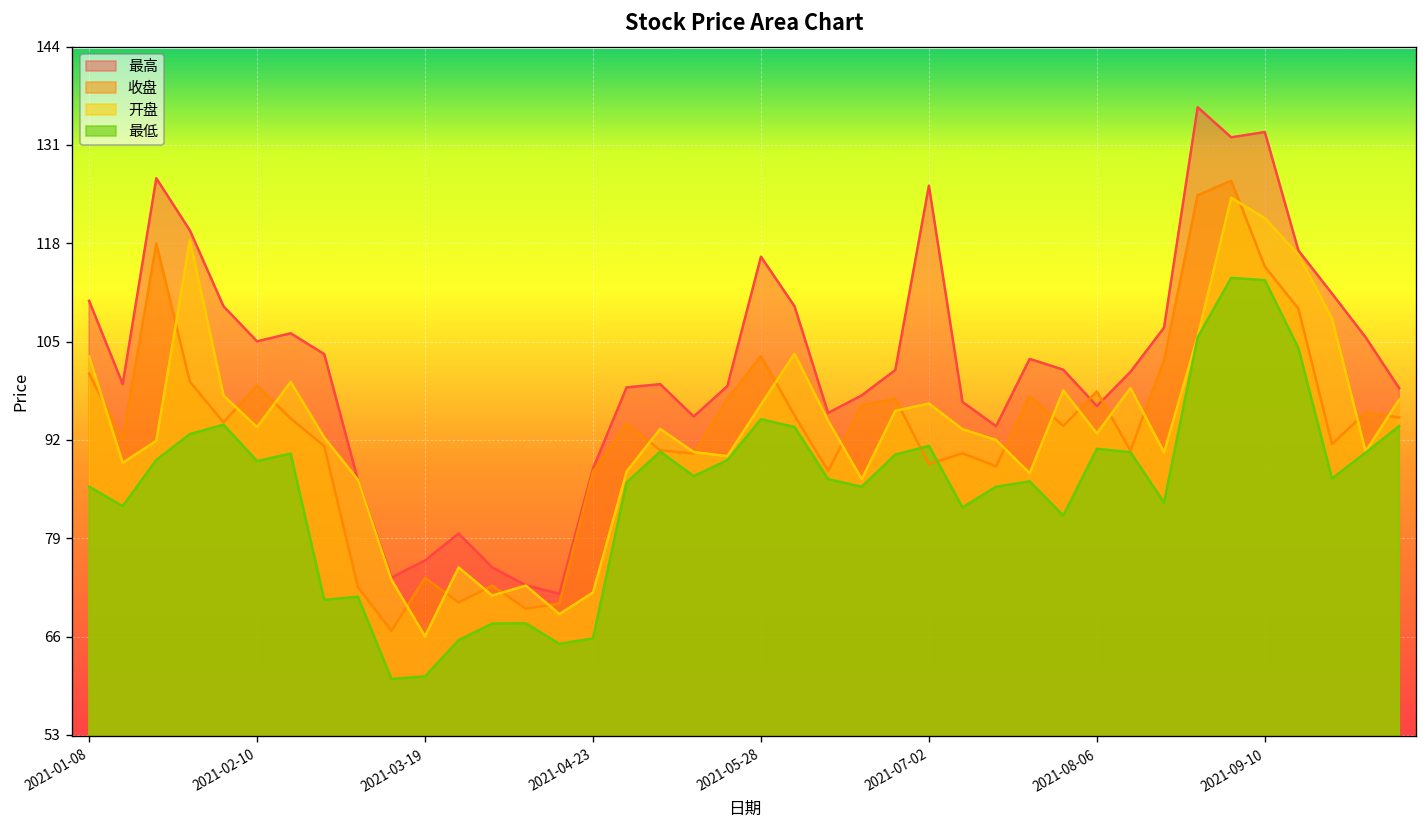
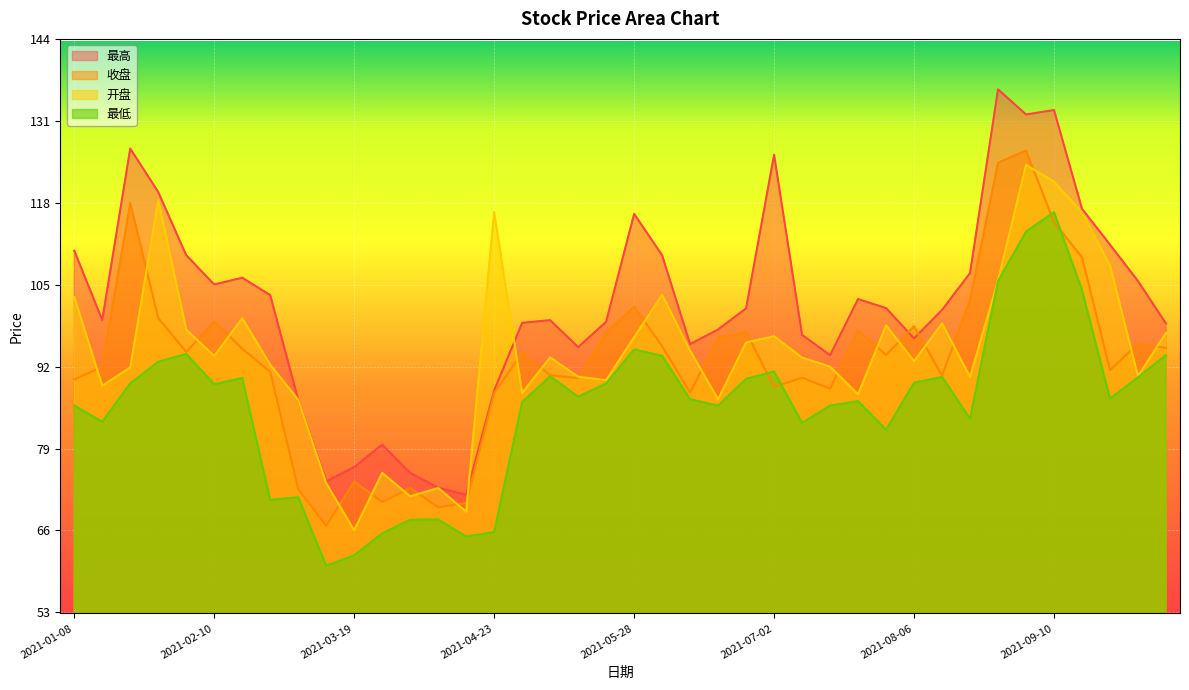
收盘, 2021-01-08: 101 -> 90
最低, 2021-03-19: 61 -> 62
开盘, 2021-04-23: 72 -> 117
收盘, 2021-05-28: 103 -> 102
最低, 2021-08-06: 91 -> 89
最低, 2021-09-10: 113 -> 117
